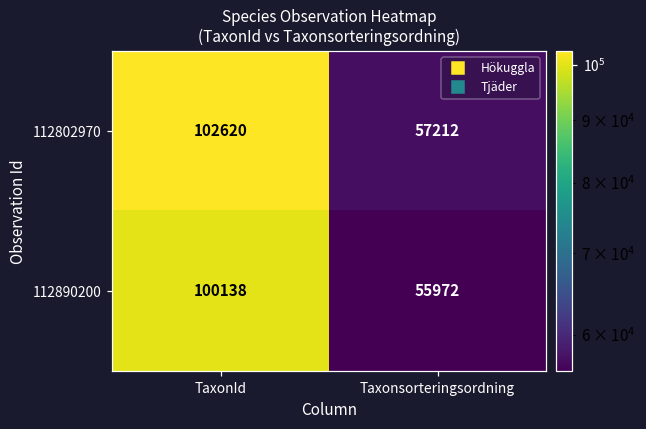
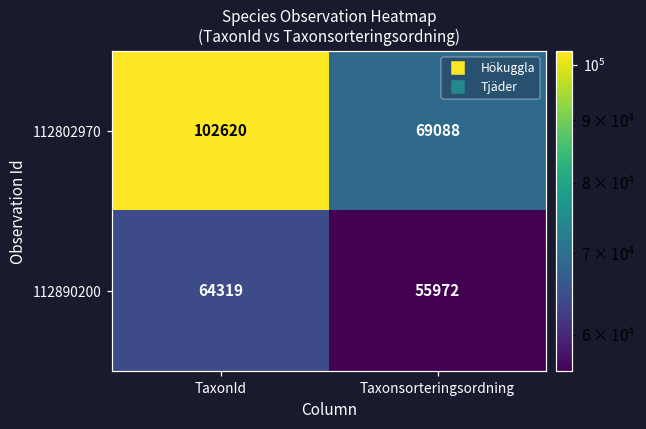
112802970, Taxonsorteringsordning: 57212 -> 69088
112890200, TaxonId: 100138 -> 64319
